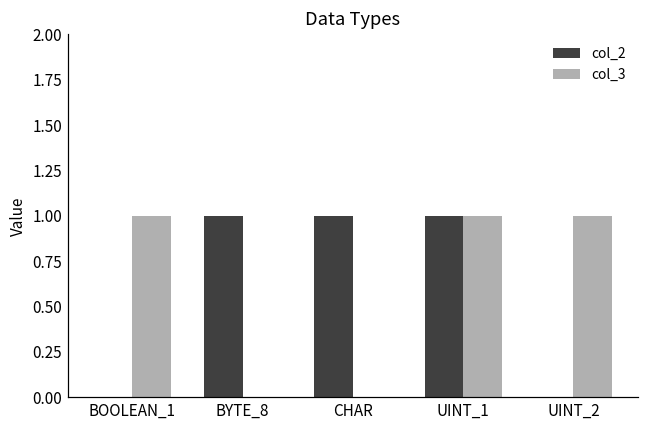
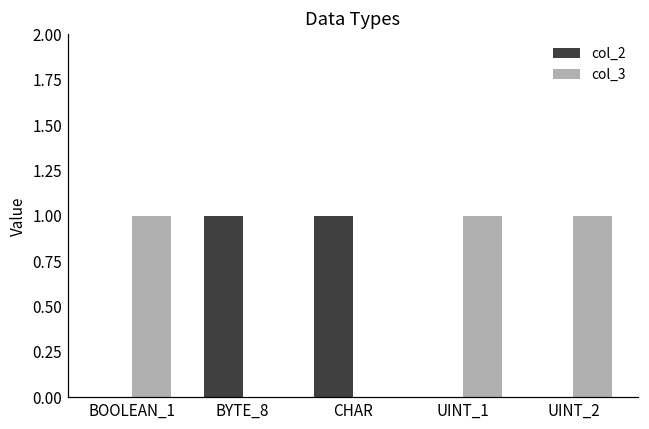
col_2, UINT_1: 1 -> 0
